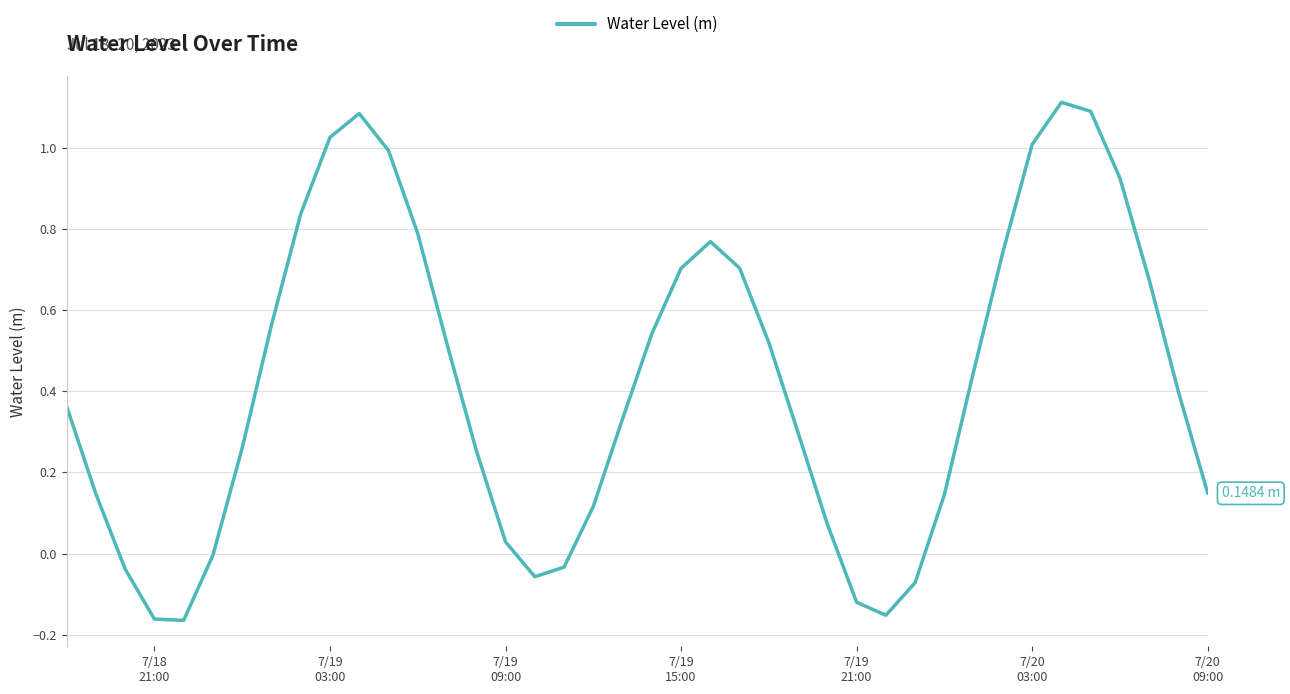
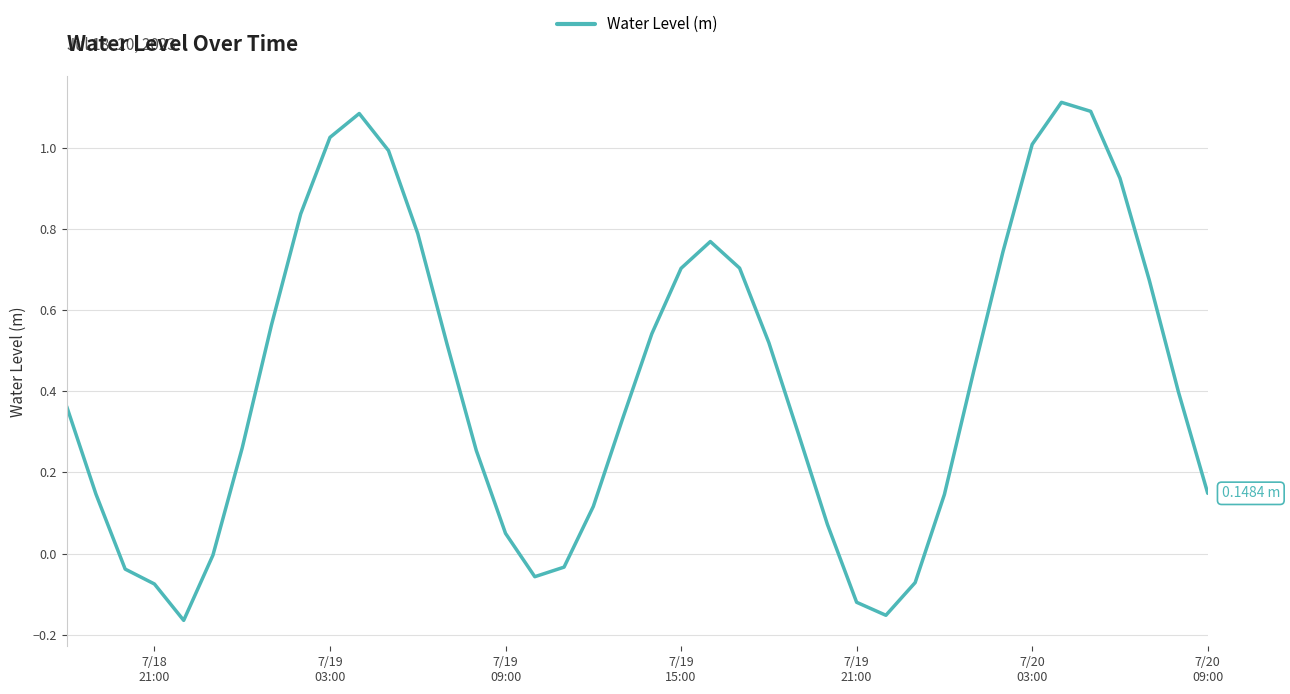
7/18 21:00: -0.16 -> -0.07
7/19 09:00: 0.03 -> 0.05
